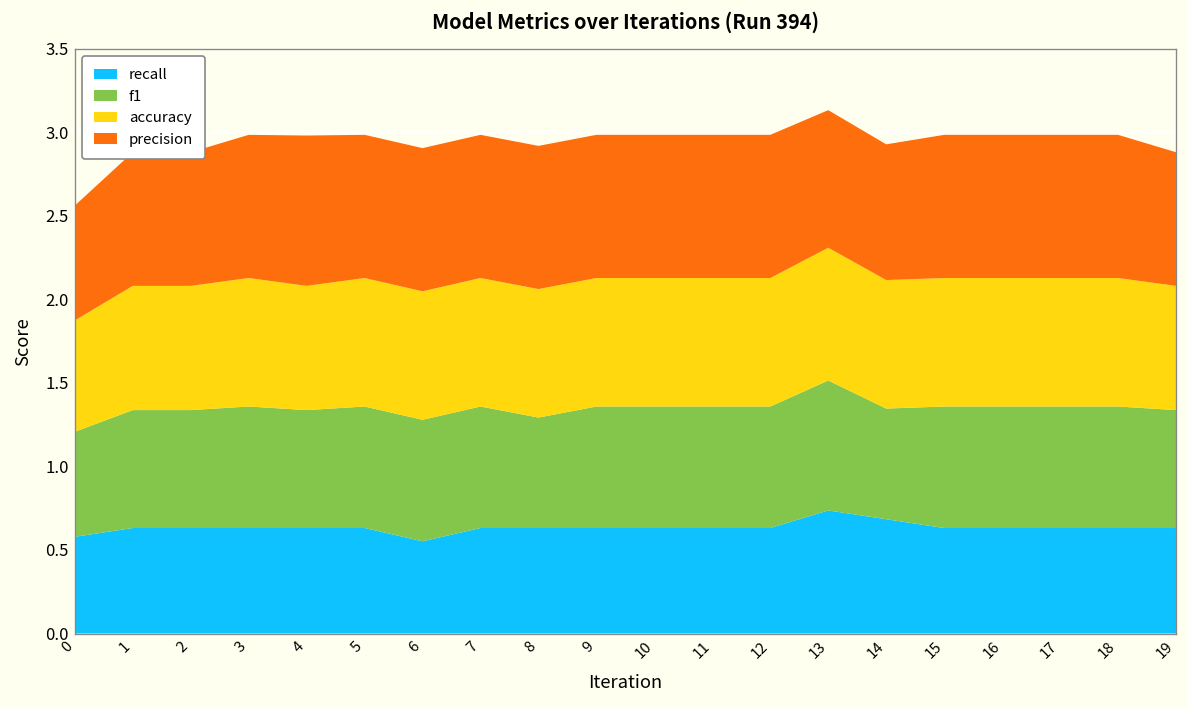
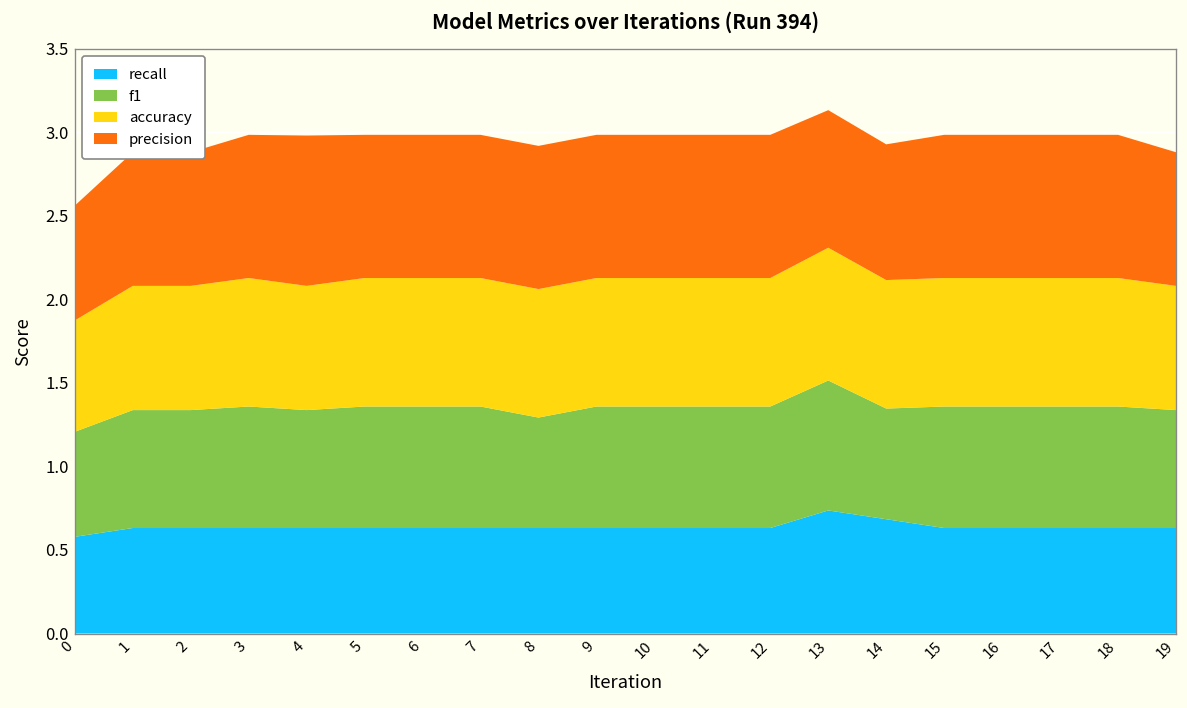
recall, 6: 0.55 -> 0.63
